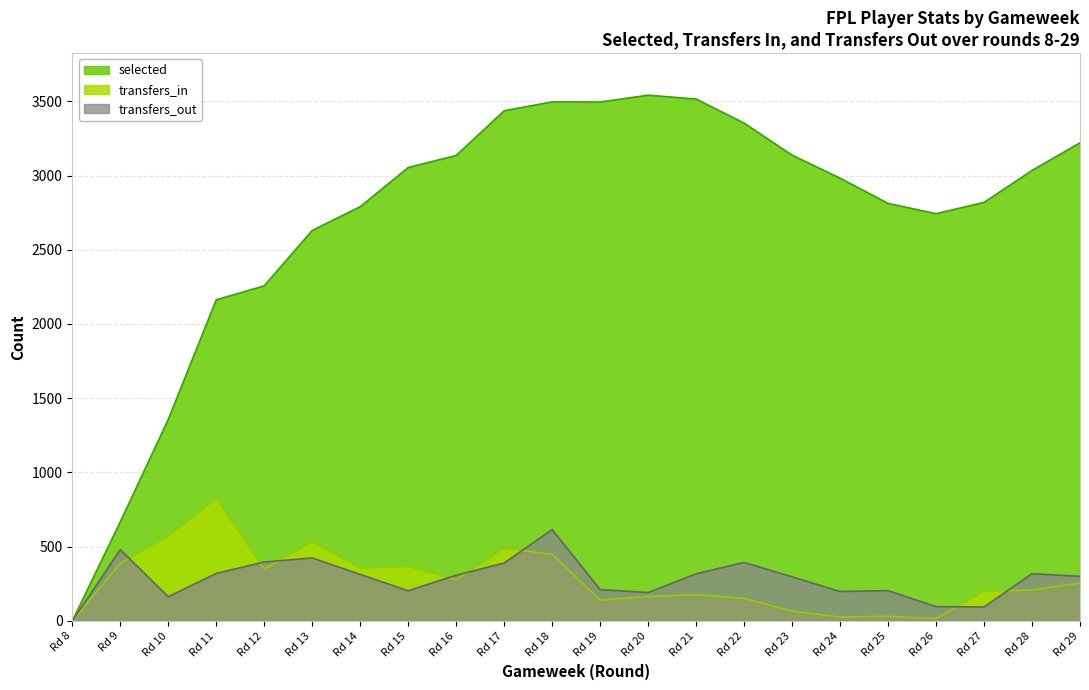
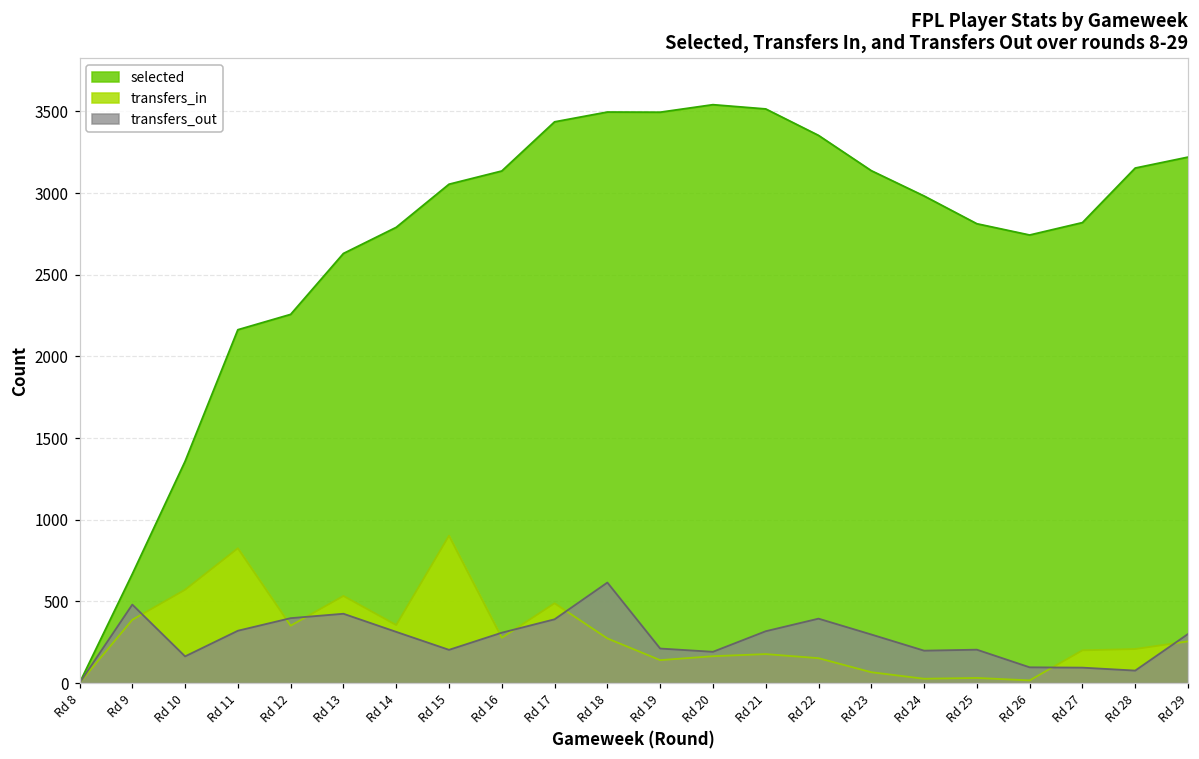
transfers_in, Rd 15: 370 -> 900
transfers_in, Rd 18: 450 -> 270
selected, Rd 28: 3030 -> 3150
transfers_out, Rd 28: 320 -> 80
